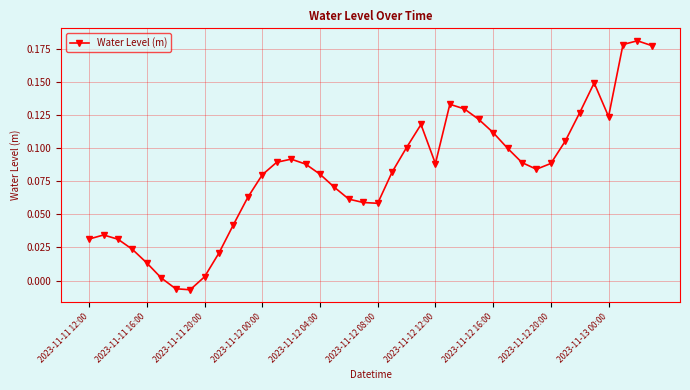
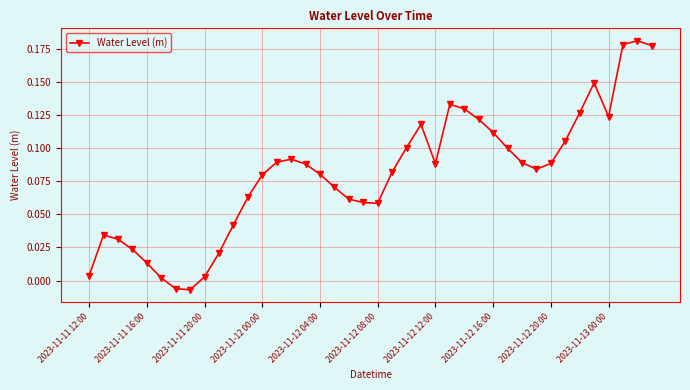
2023-11-11 12:00: 0.031 -> 0.004
